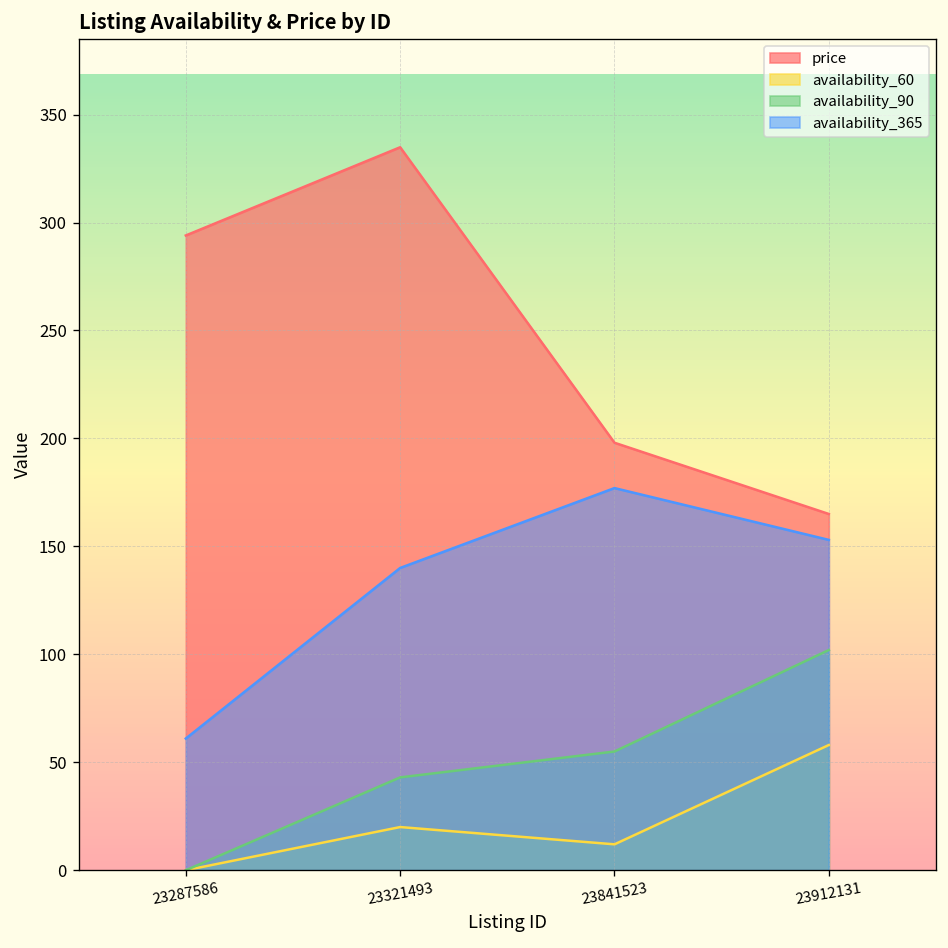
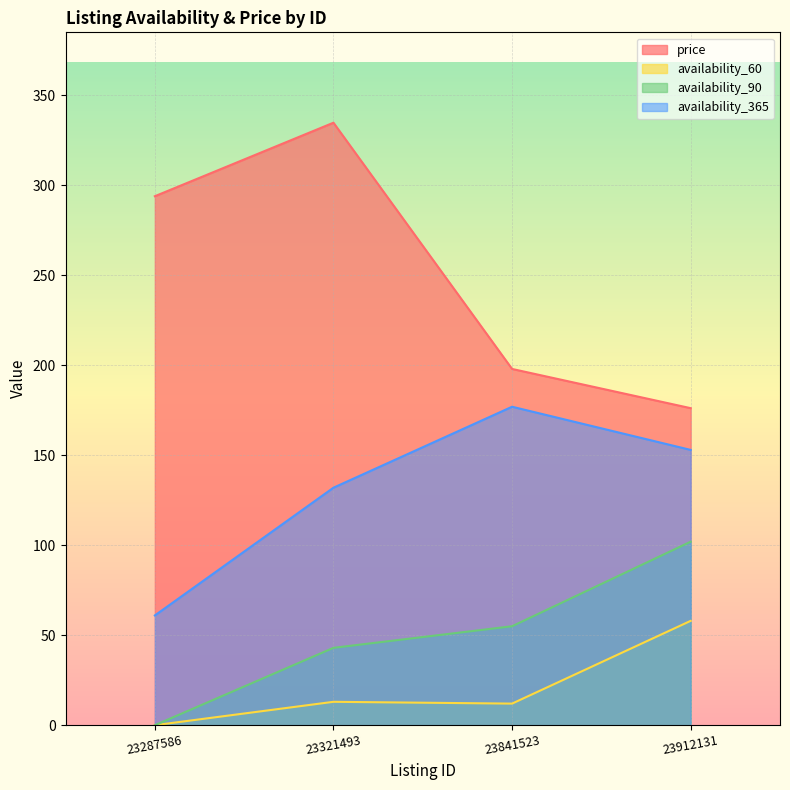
availability_60, 23321493: 20 -> 13
availability_365, 23321493: 140 -> 132
price, 23912131: 165 -> 176
